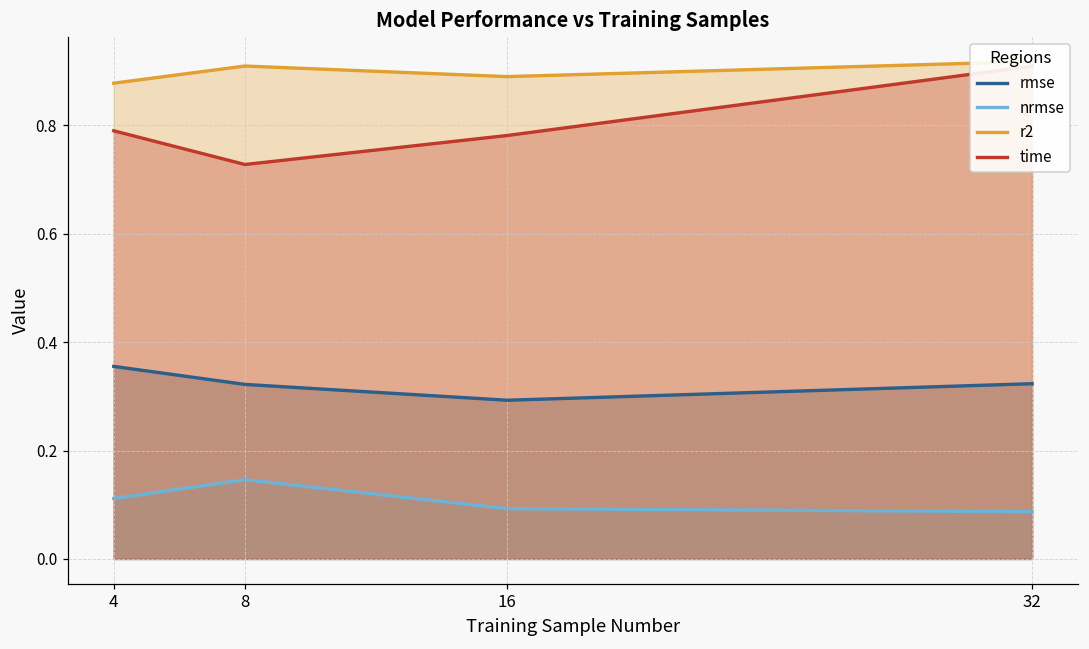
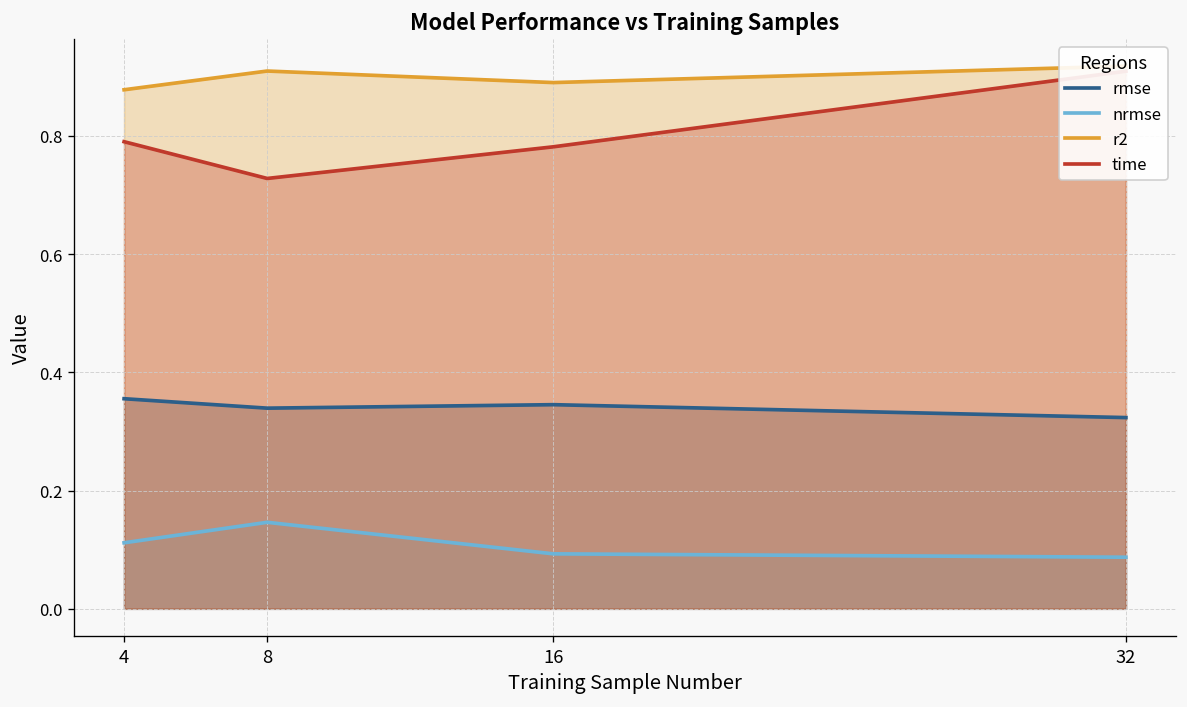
rmse, 8: 0.32 -> 0.34
rmse, 16: 0.29 -> 0.35
